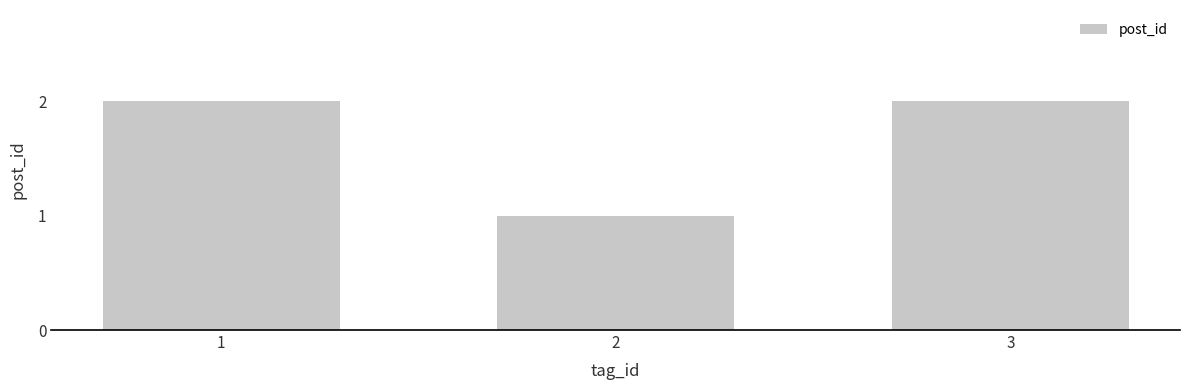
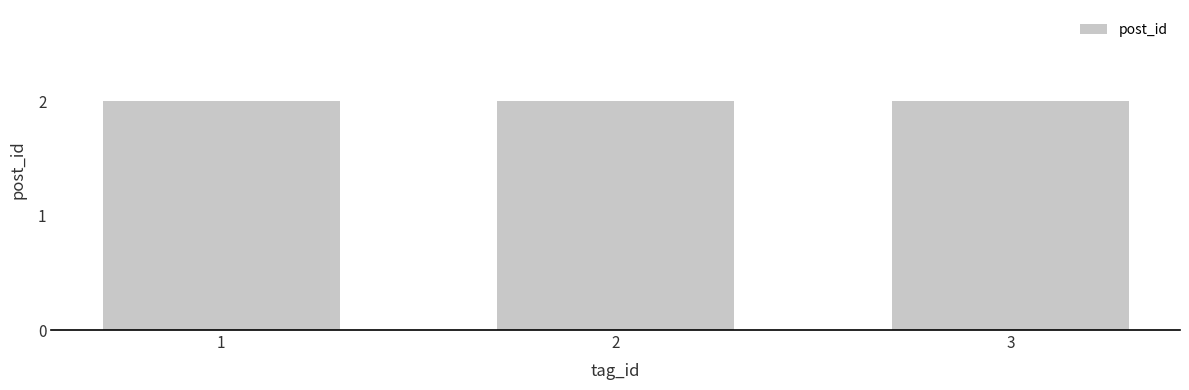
2: 1 -> 2
